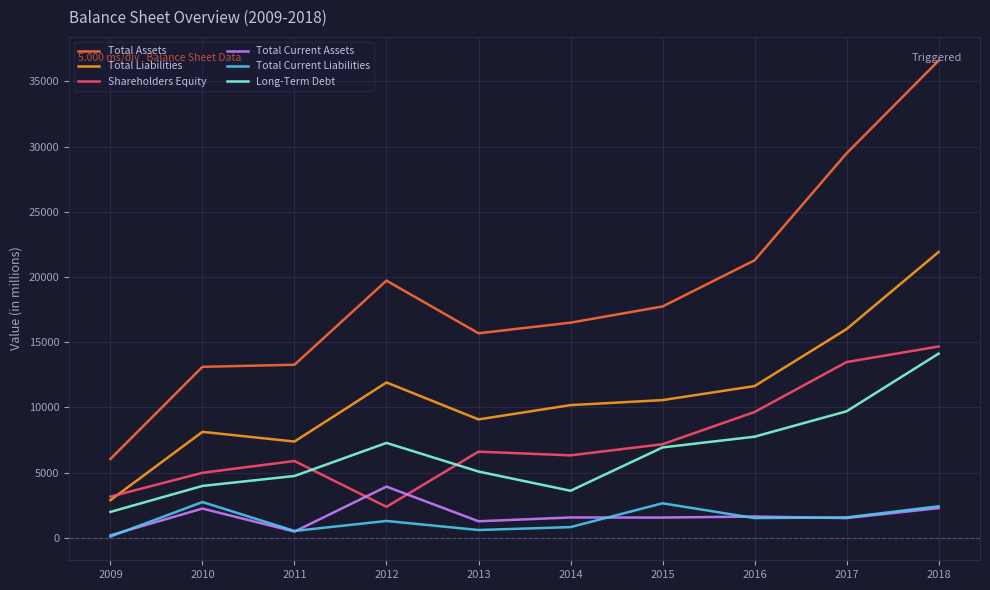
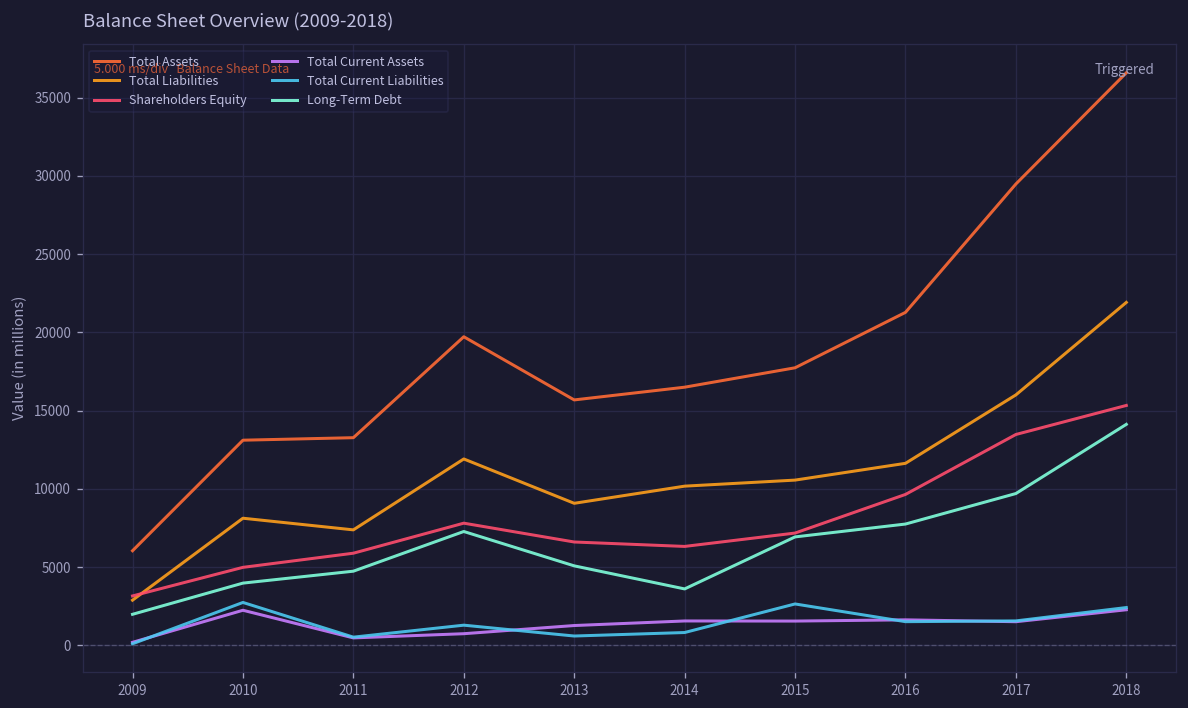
Shareholders Equity, 2012: 2400 -> 7800
Total Current Assets, 2012: 3900 -> 700
Shareholders Equity, 2018: 14700 -> 15300
